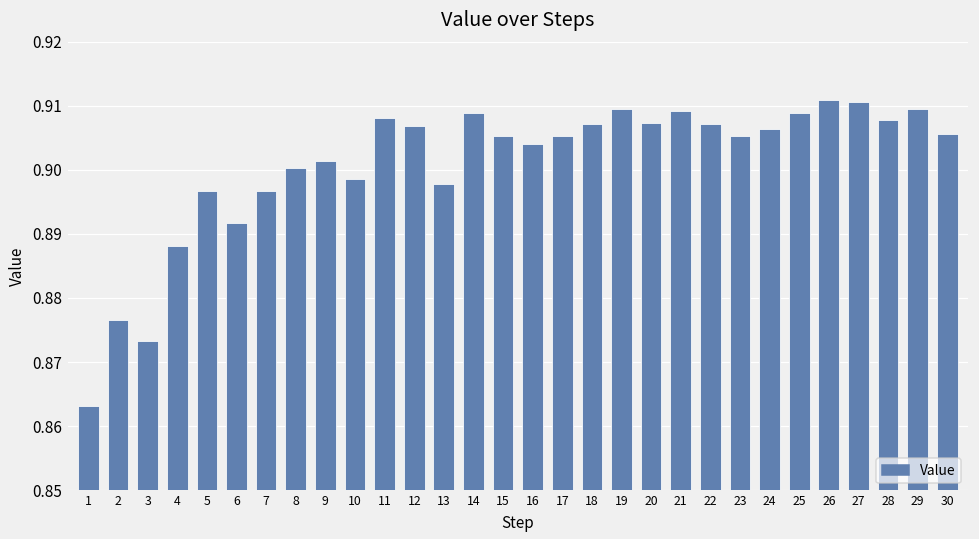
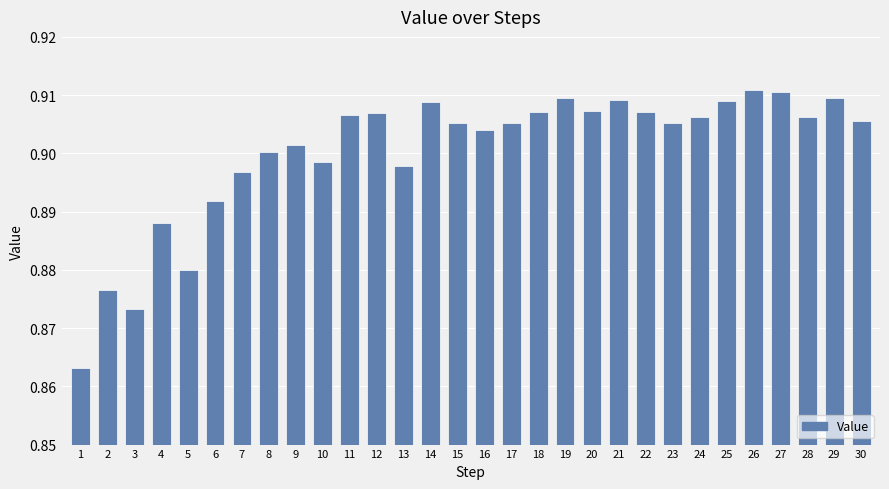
5: 0.897 -> 0.880
11: 0.908 -> 0.907
28: 0.908 -> 0.906
